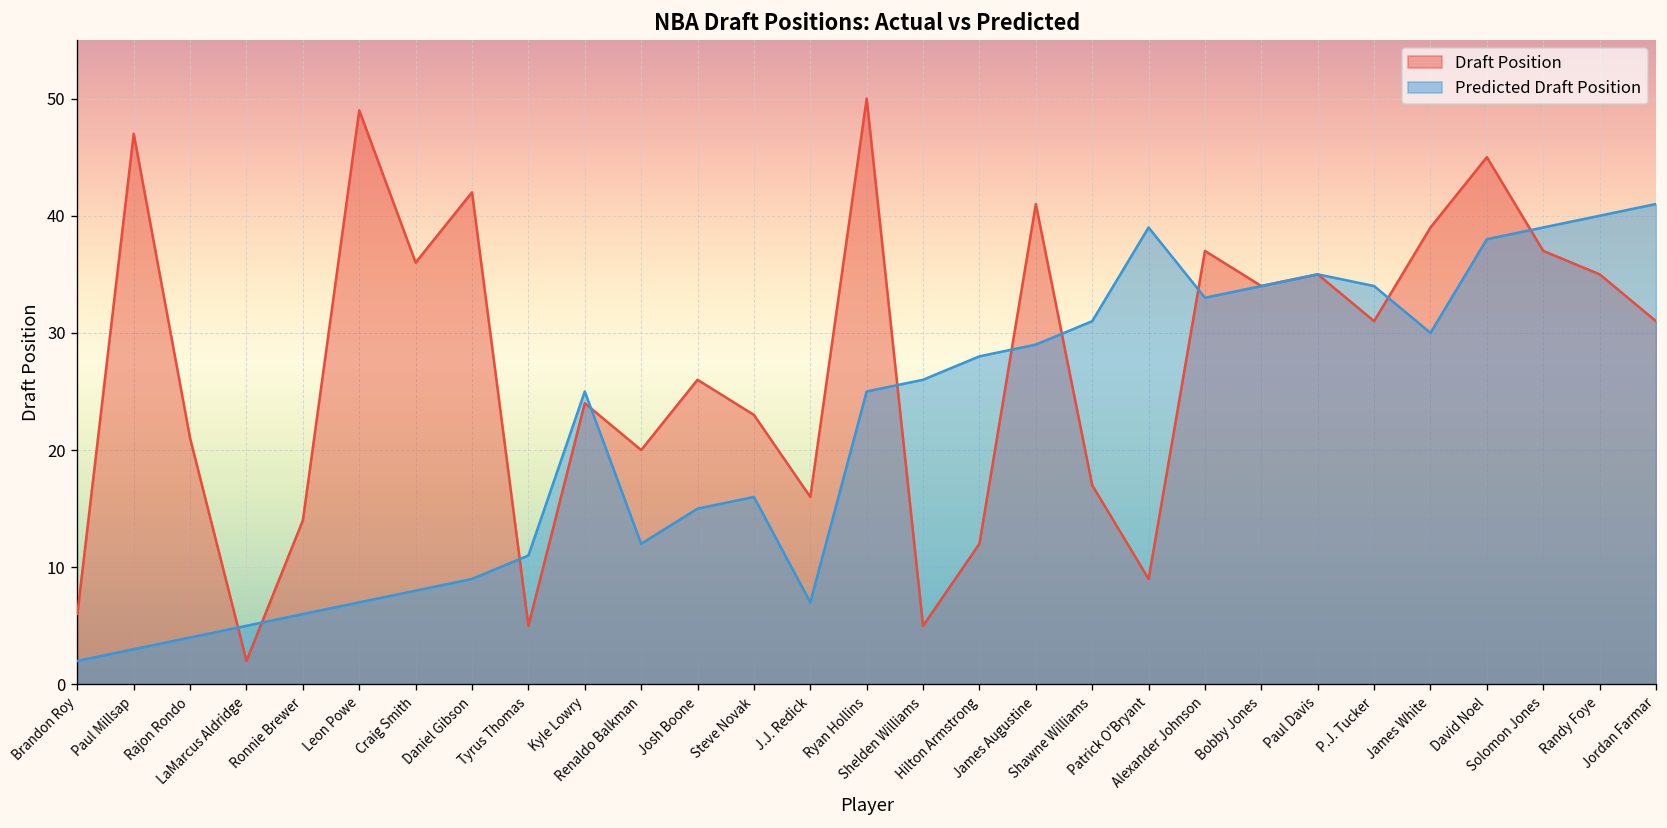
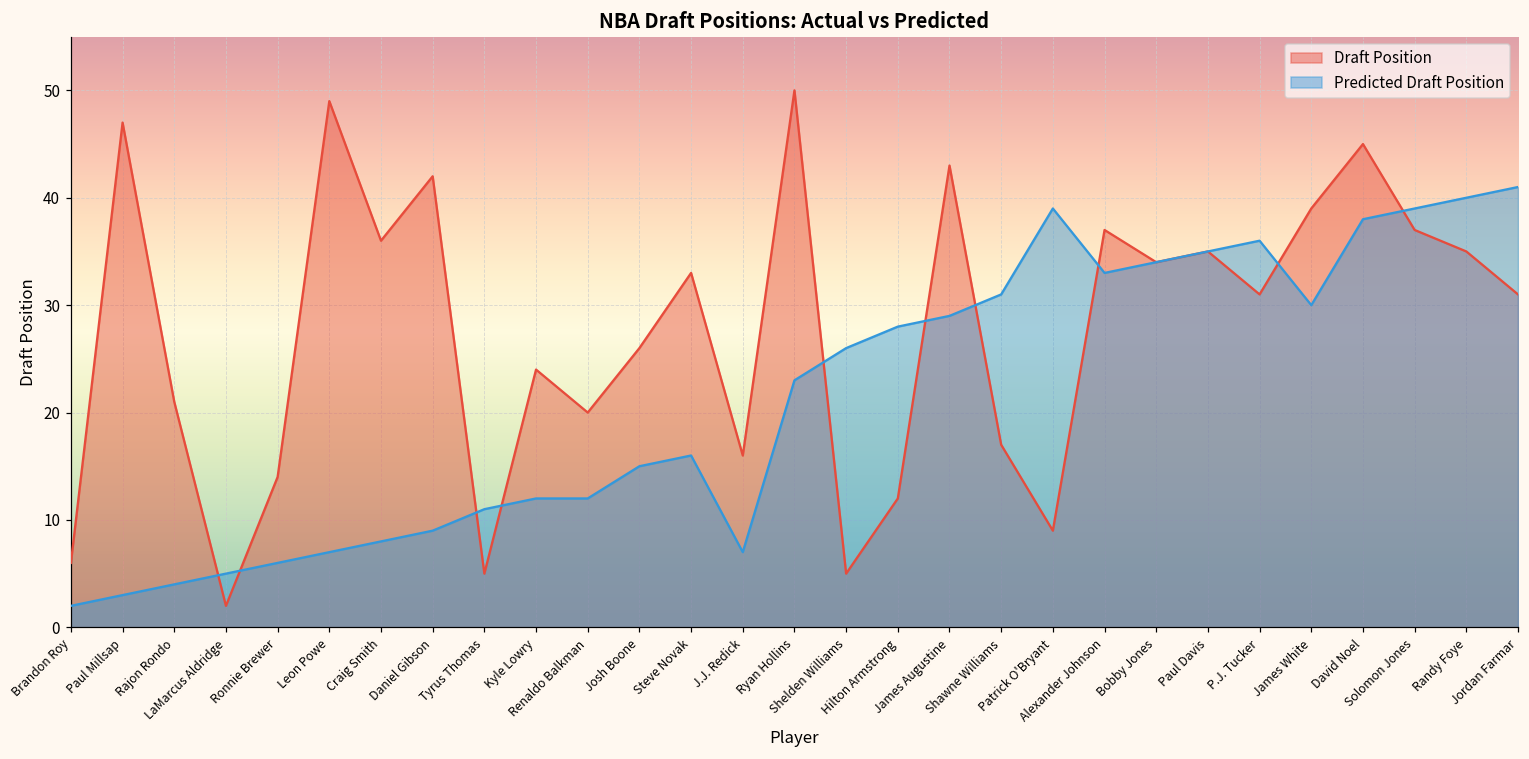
Predicted Draft Position, Kyle Lowry: 25 -> 12
Draft Position, Steve Novak: 23 -> 33
Predicted Draft Position, Ryan Hollins: 25 -> 23
Draft Position, James Augustine: 41 -> 43
Predicted Draft Position, P.J. Tucker: 34 -> 36
